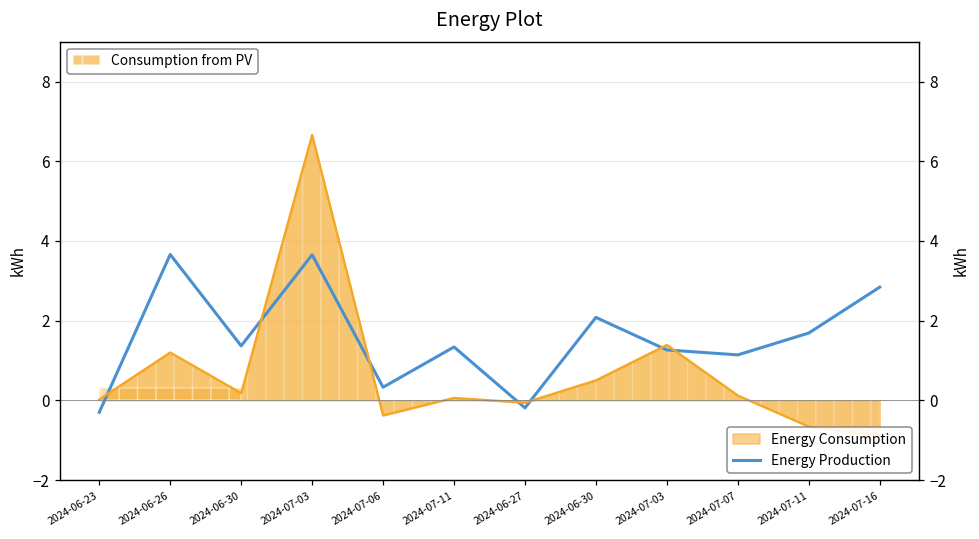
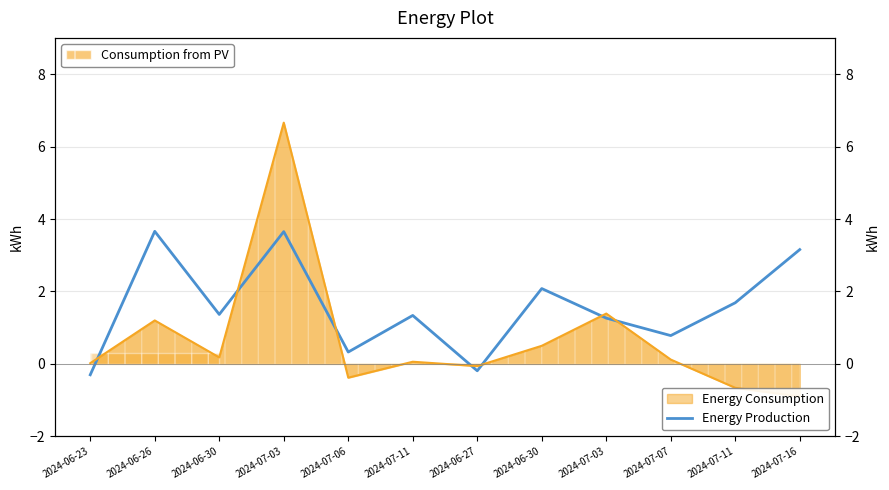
Energy Production, 2024-07-07: 1.1 -> 0.8
Energy Production, 2024-07-16: 2.8 -> 3.2
